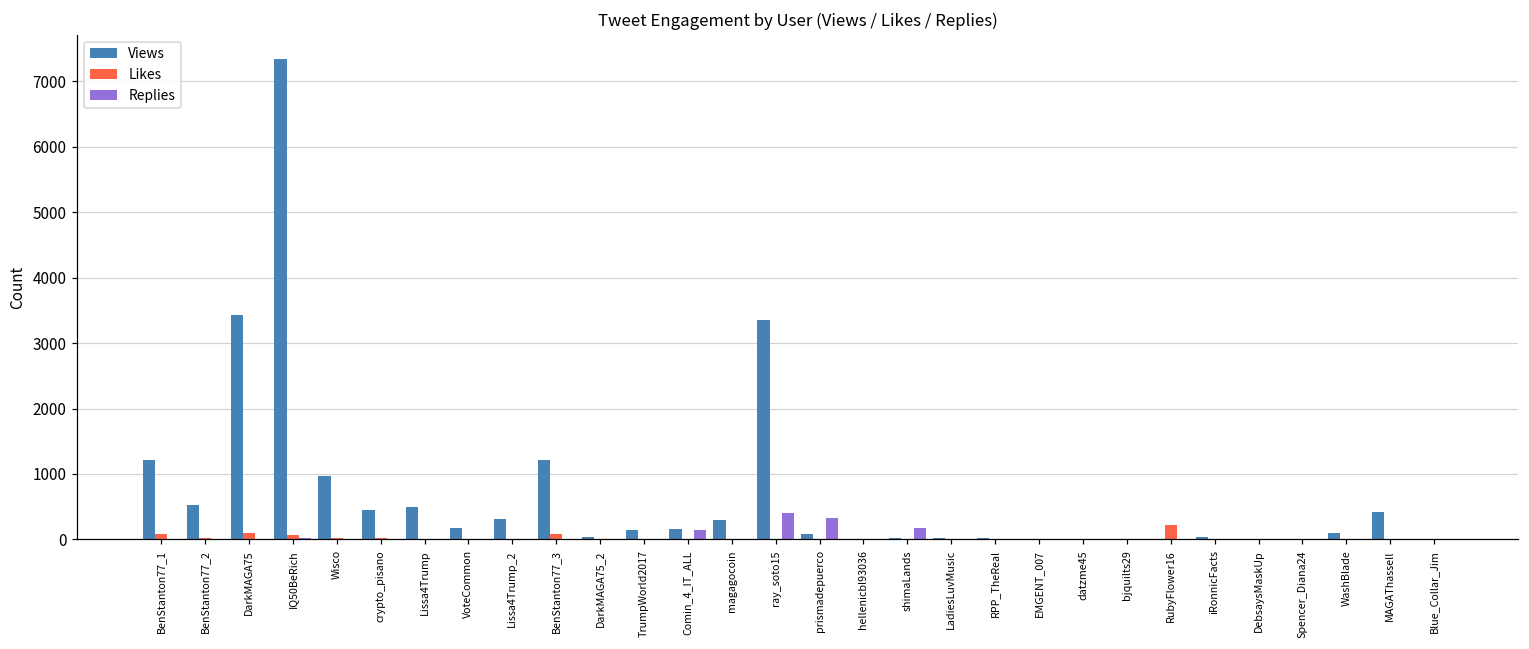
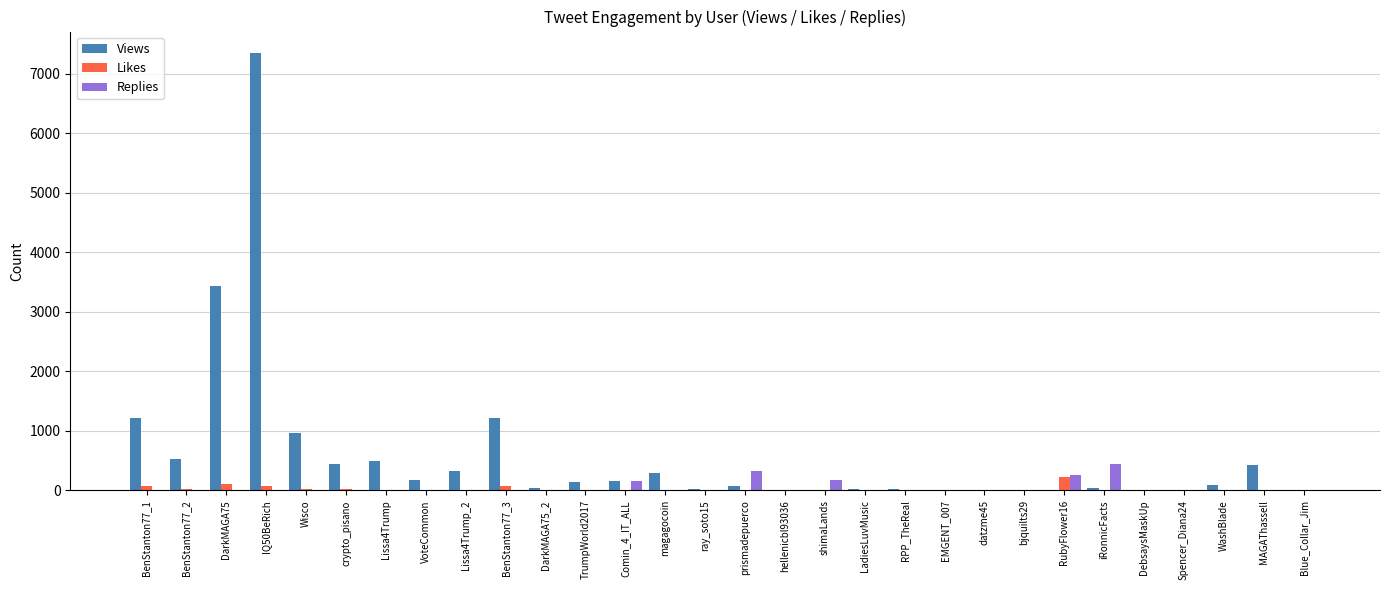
Views, ray_soto15: 3300 -> 0
Replies, ray_soto15: 400 -> 0
Replies, RubyFlower16: 0 -> 300
Replies, iRonnicFacts: 0 -> 500
